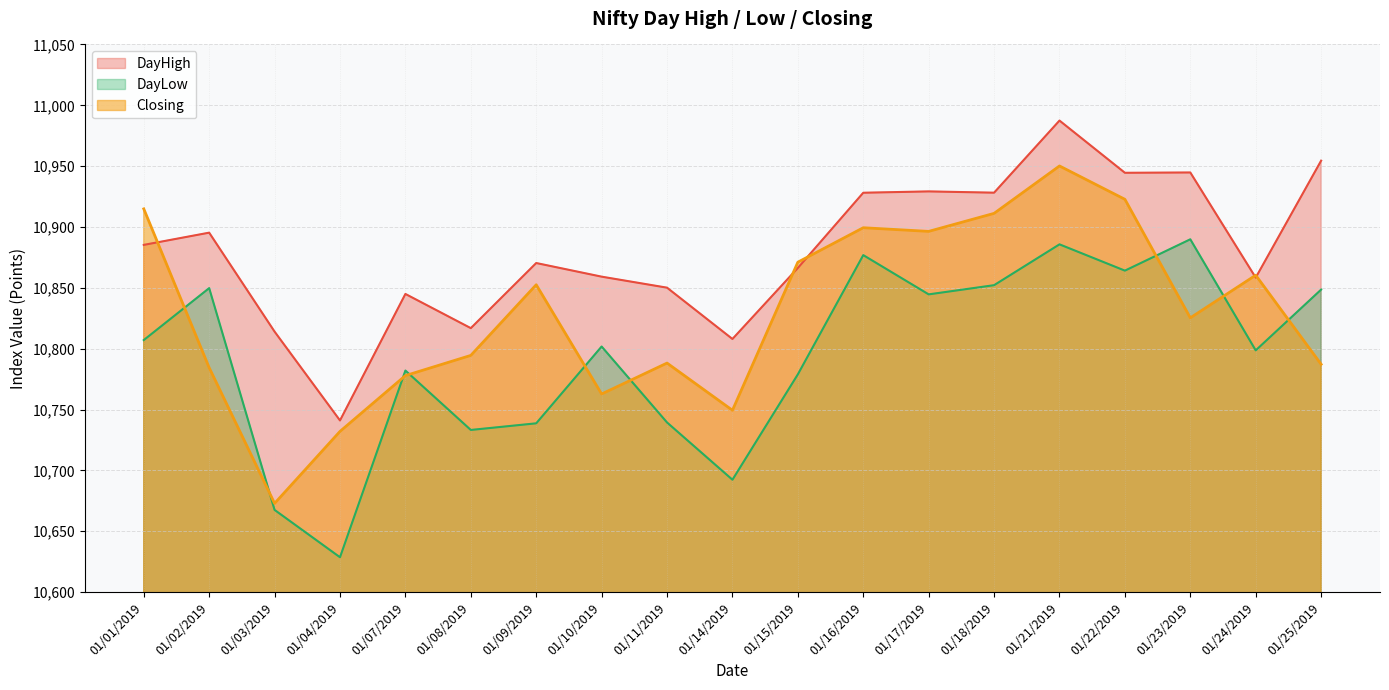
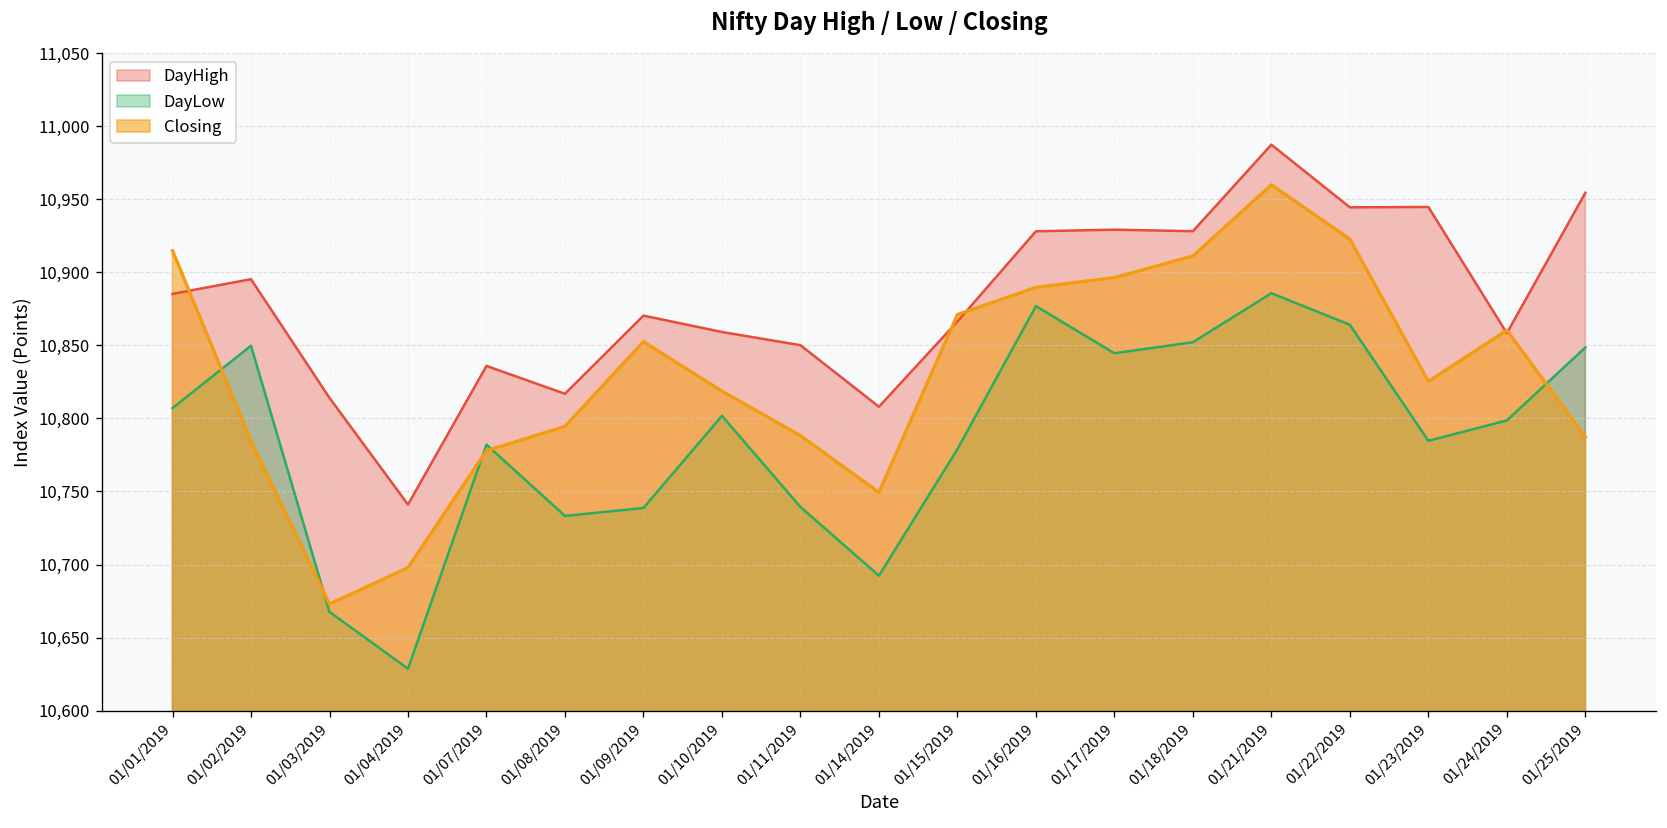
Closing, 01/04/2019: 10,732 -> 10,698
DayHigh, 01/07/2019: 10,845 -> 10,836
Closing, 01/10/2019: 10,763 -> 10,819
Closing, 01/16/2019: 10,899 -> 10,890
Closing, 01/21/2019: 10,950 -> 10,960
DayLow, 01/23/2019: 10,890 -> 10,785
